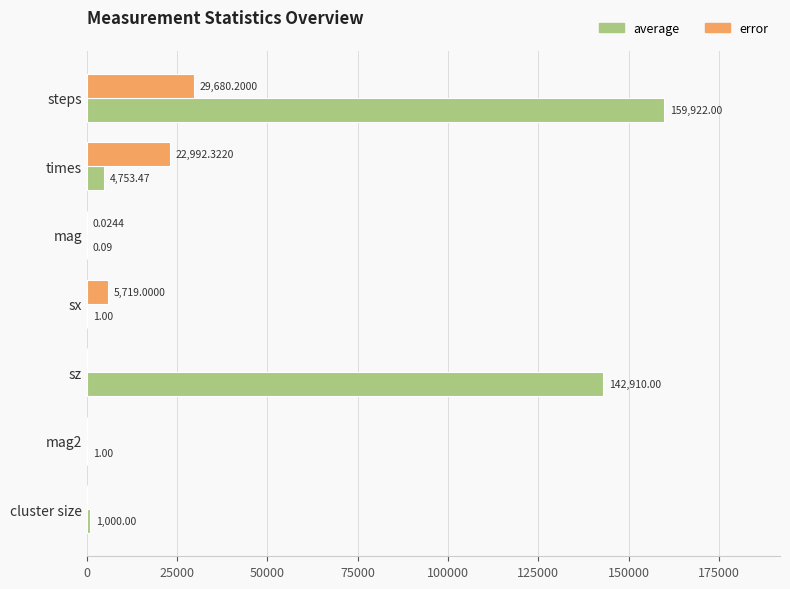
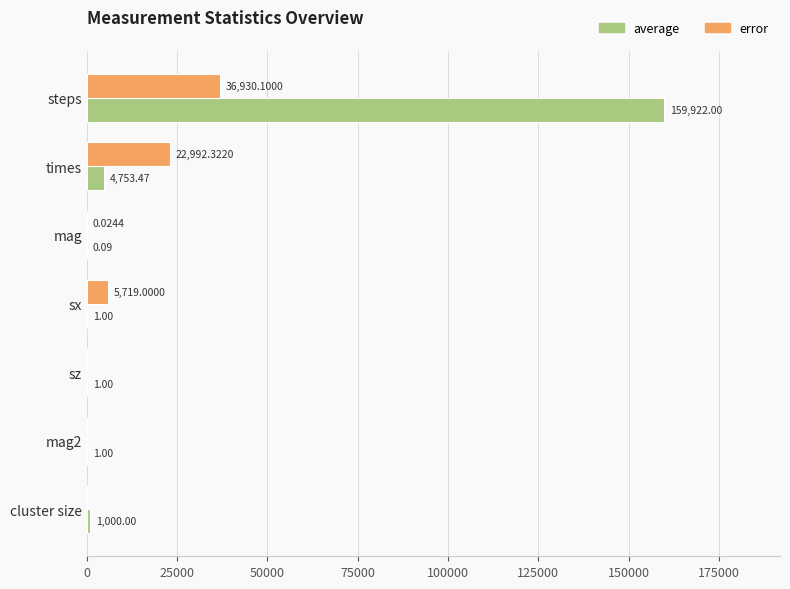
error, steps: 29,680.2000 -> 36,930.1000
average, sz: 142,910.00 -> 1.00
